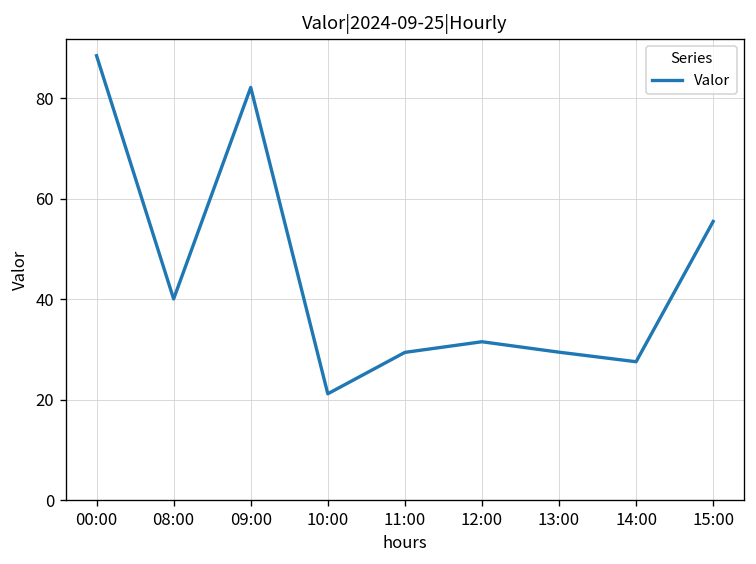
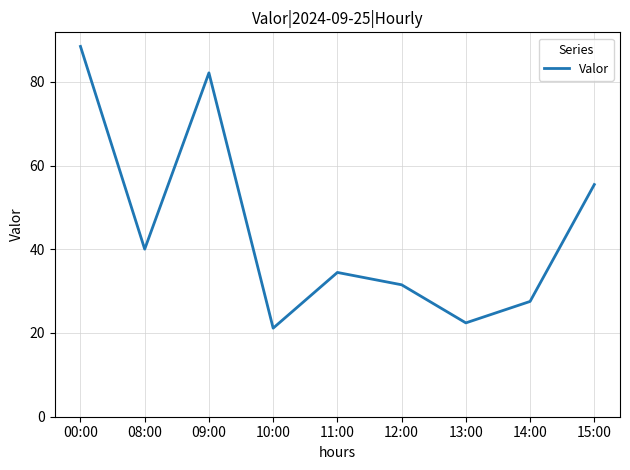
11:00: 29 -> 34
13:00: 29 -> 22
